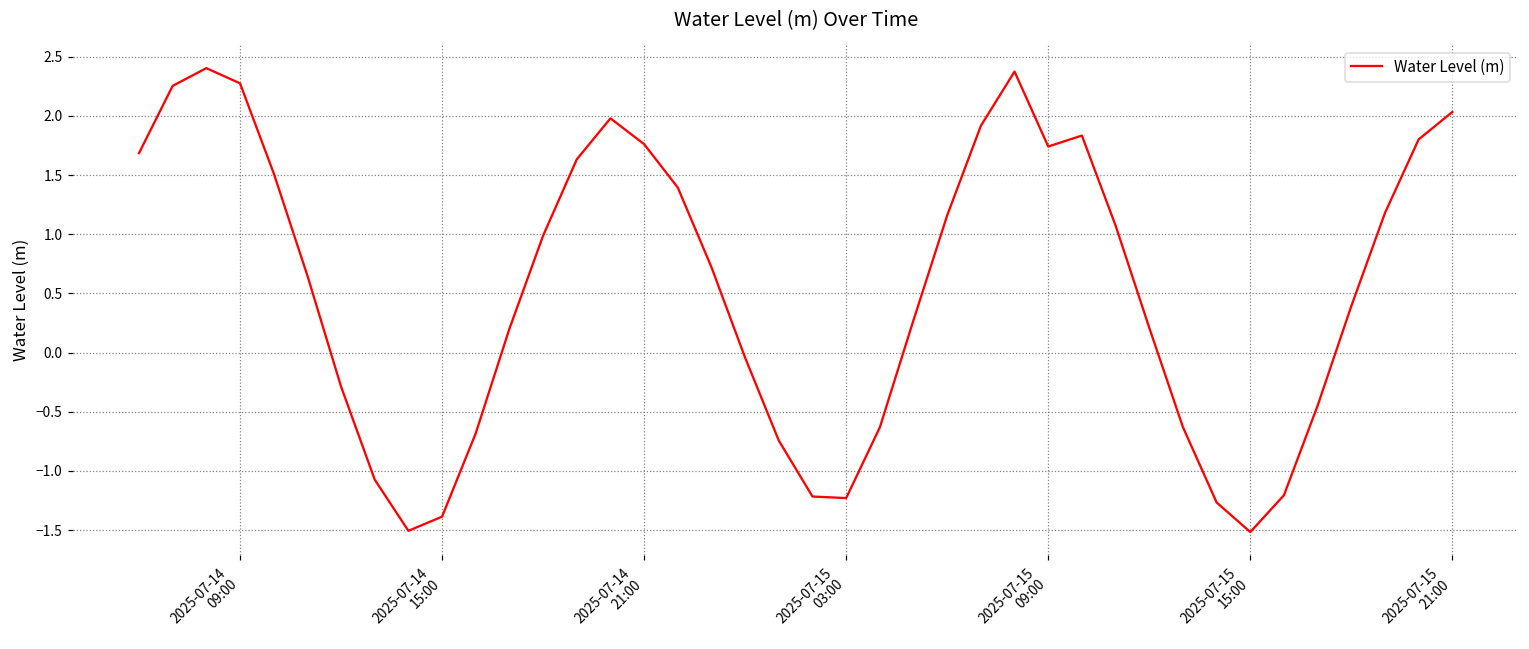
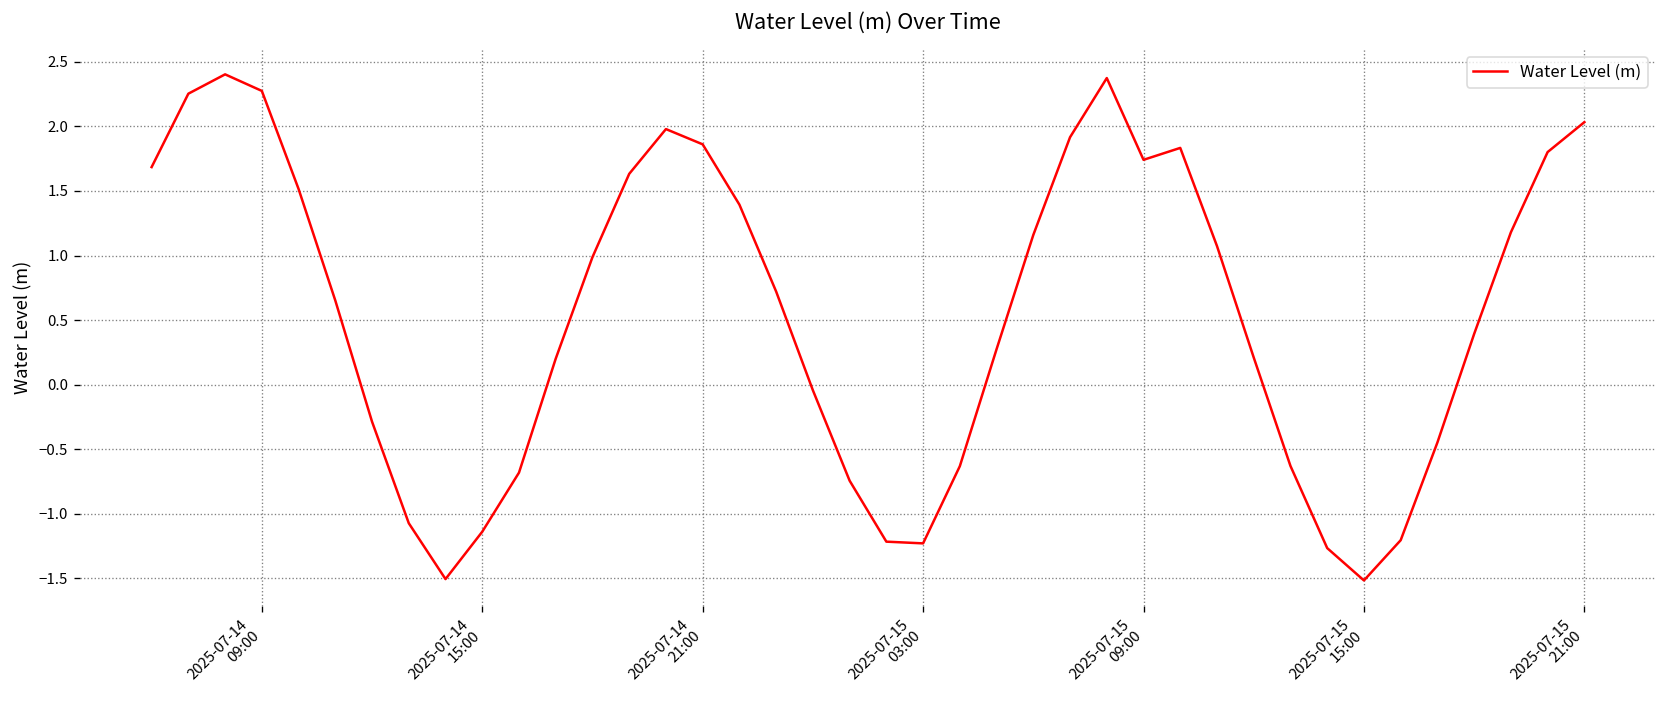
2025-07-14 15:00: -1.39 -> -1.14
2025-07-14 21:00: 1.76 -> 1.86
